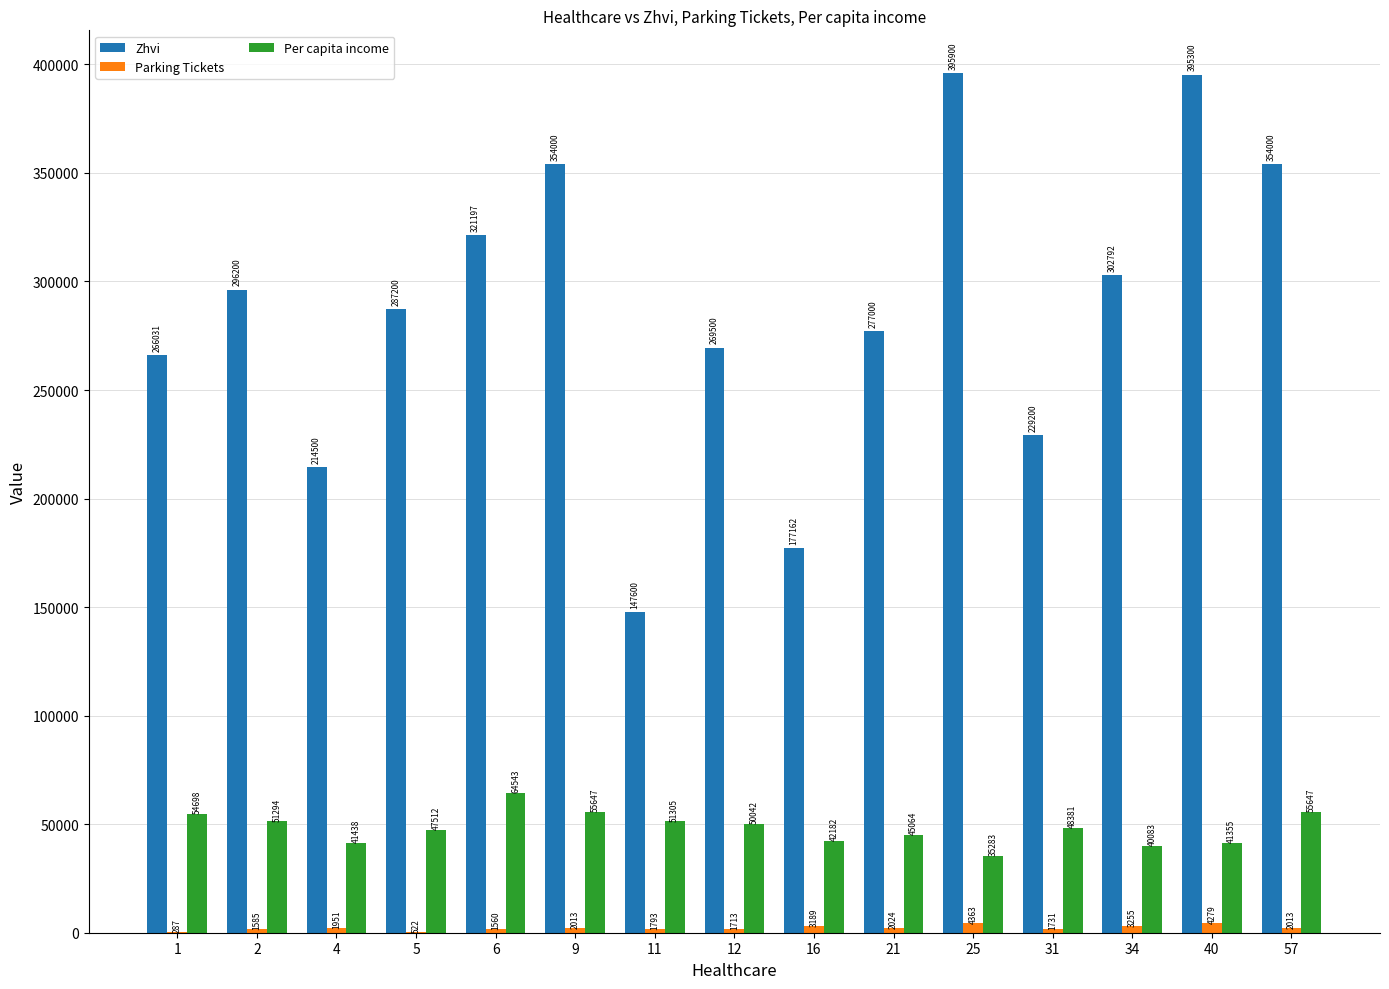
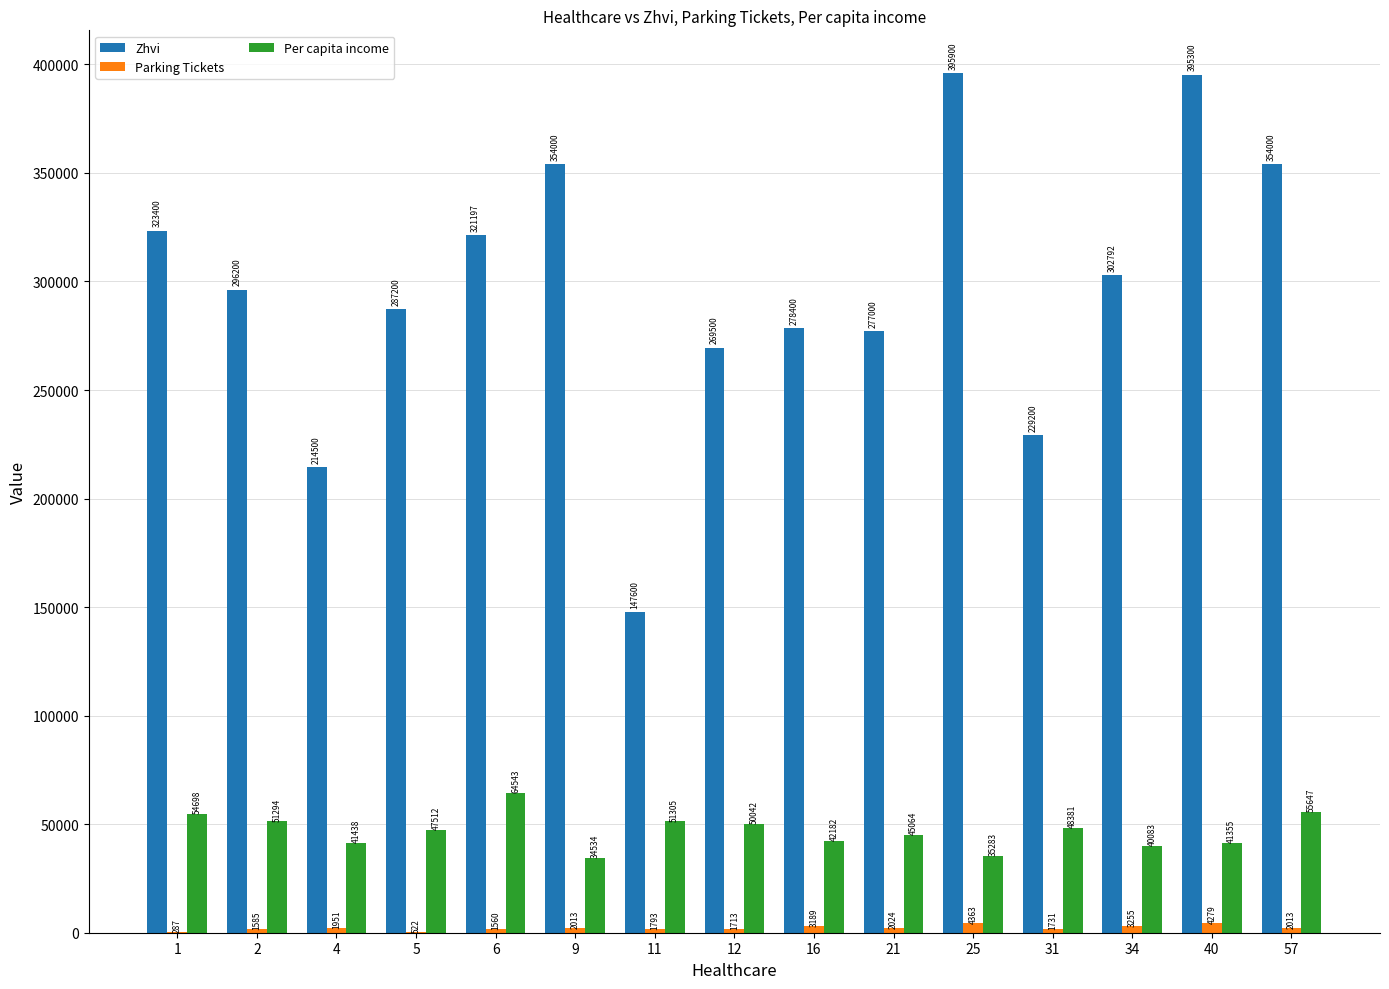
Zhvi, 1: 266031 -> 323400
Per capita income, 9: 55647 -> 34534
Zhvi, 16: 177162 -> 278400
